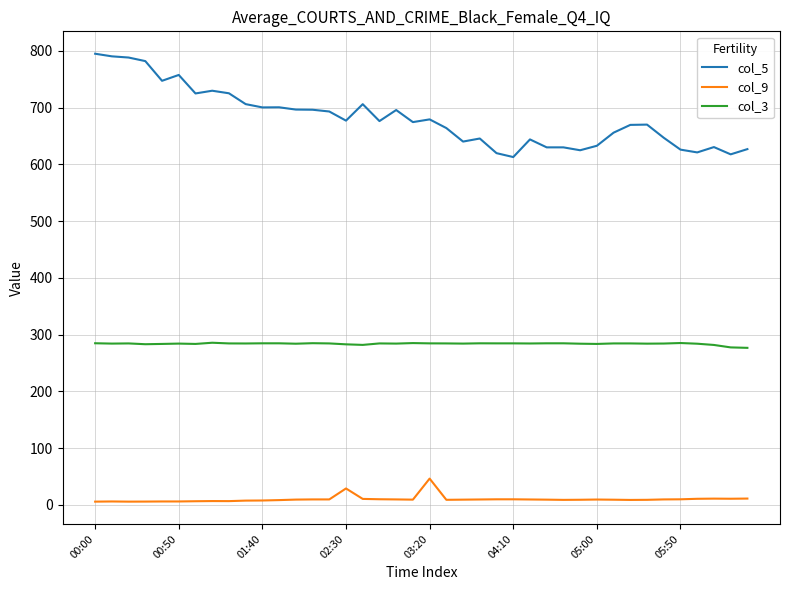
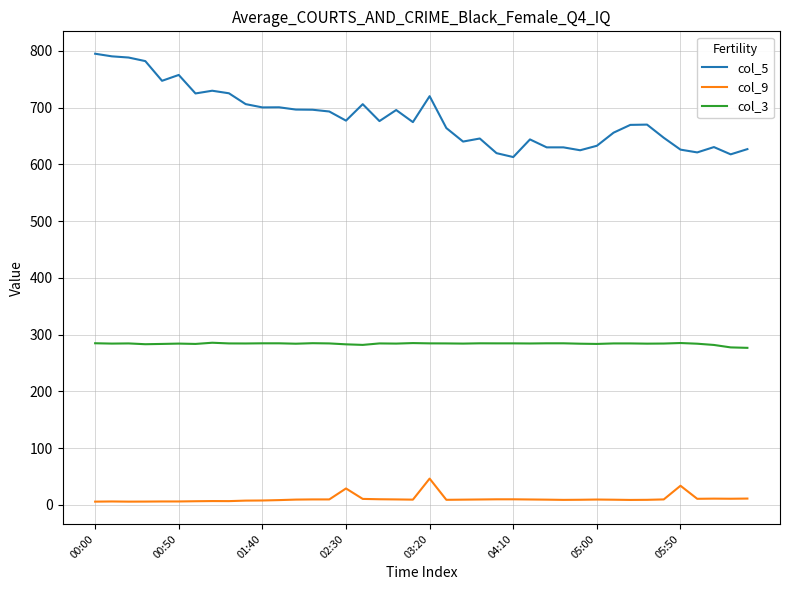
col_5, 03:20: 680 -> 720
col_9, 05:50: 10 -> 30
